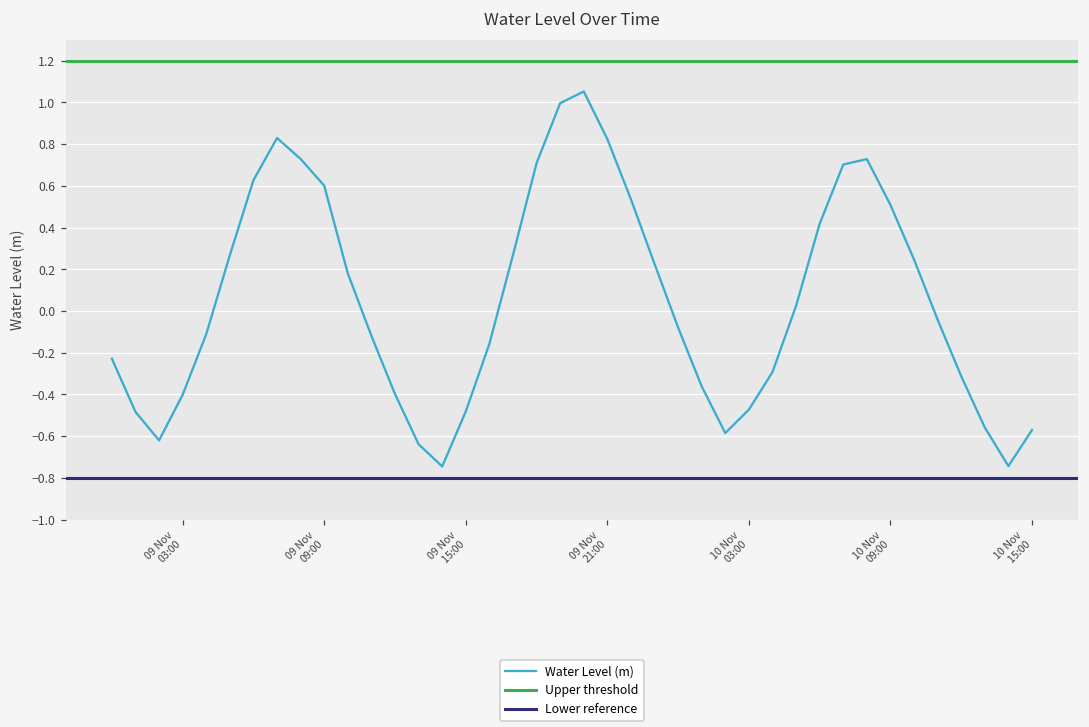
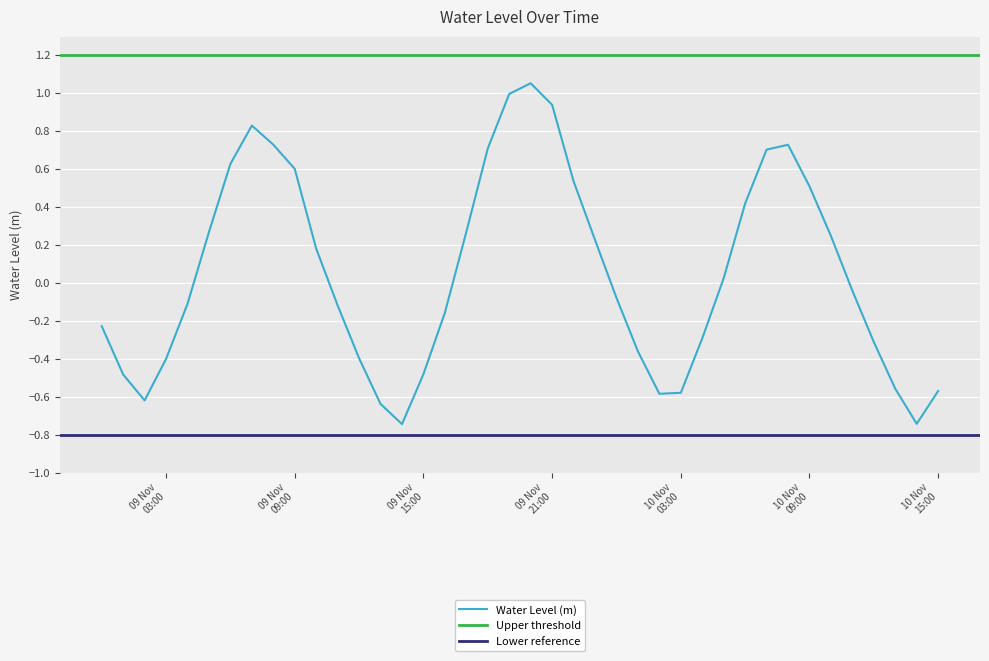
09 Nov 21:00: 0.82 -> 0.94
10 Nov 03:00: -0.47 -> -0.58
